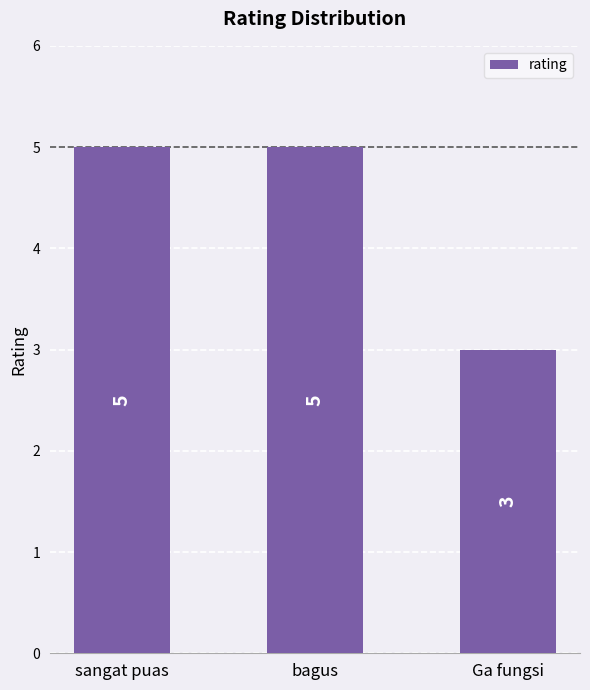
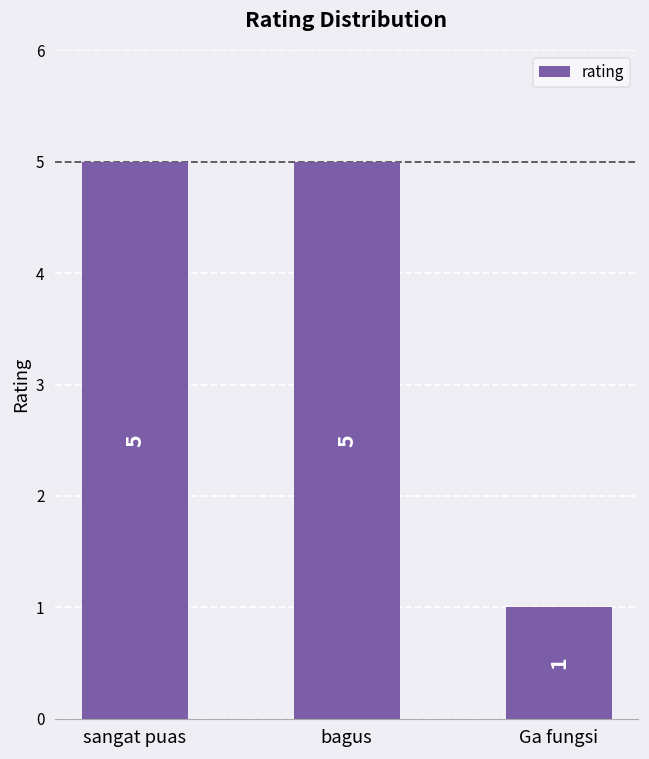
Ga fungsi: 3 -> 1
